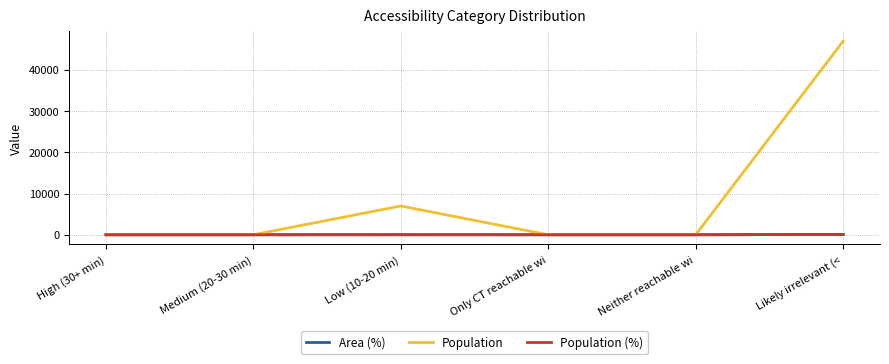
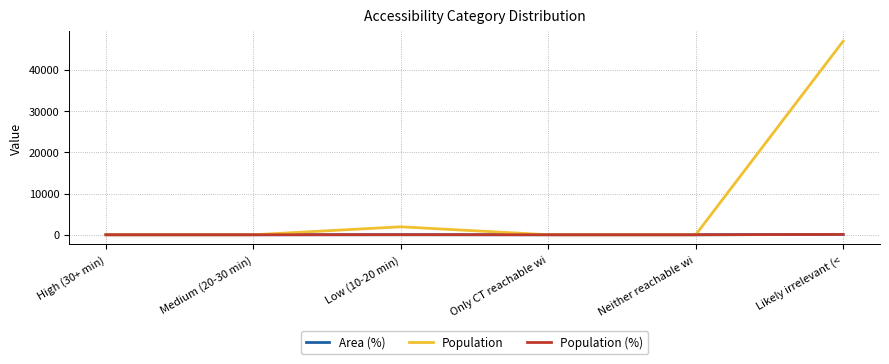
Population, Low (10-20 min): 7000 -> 2000
